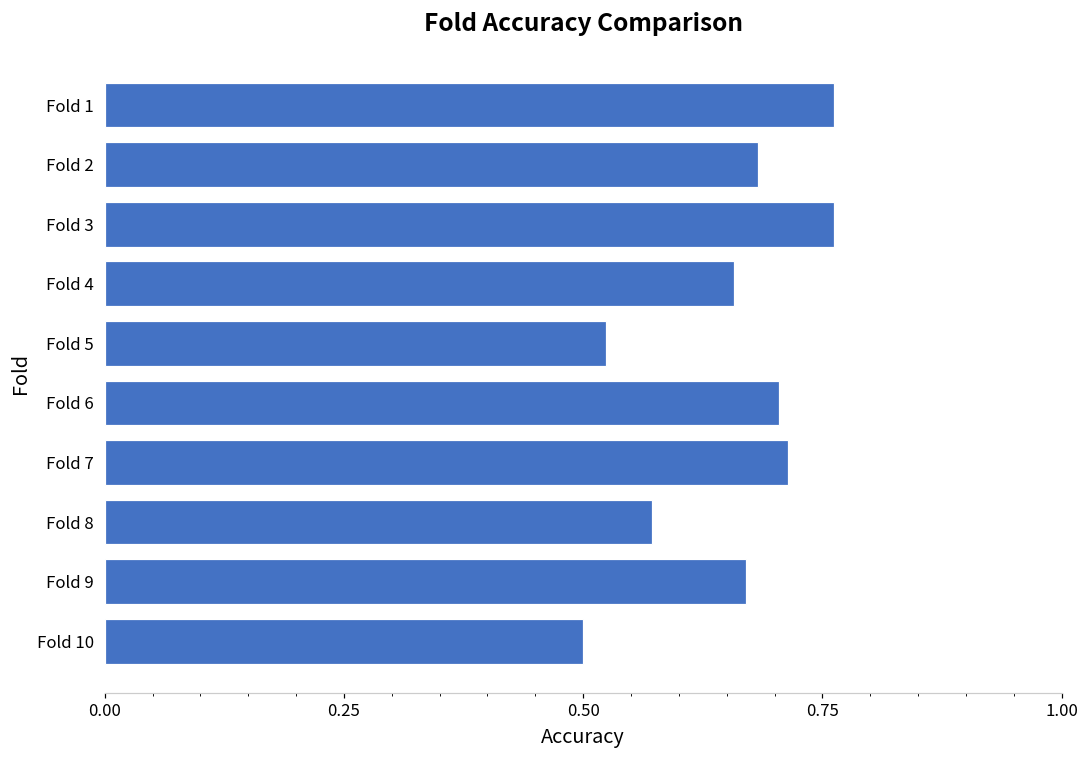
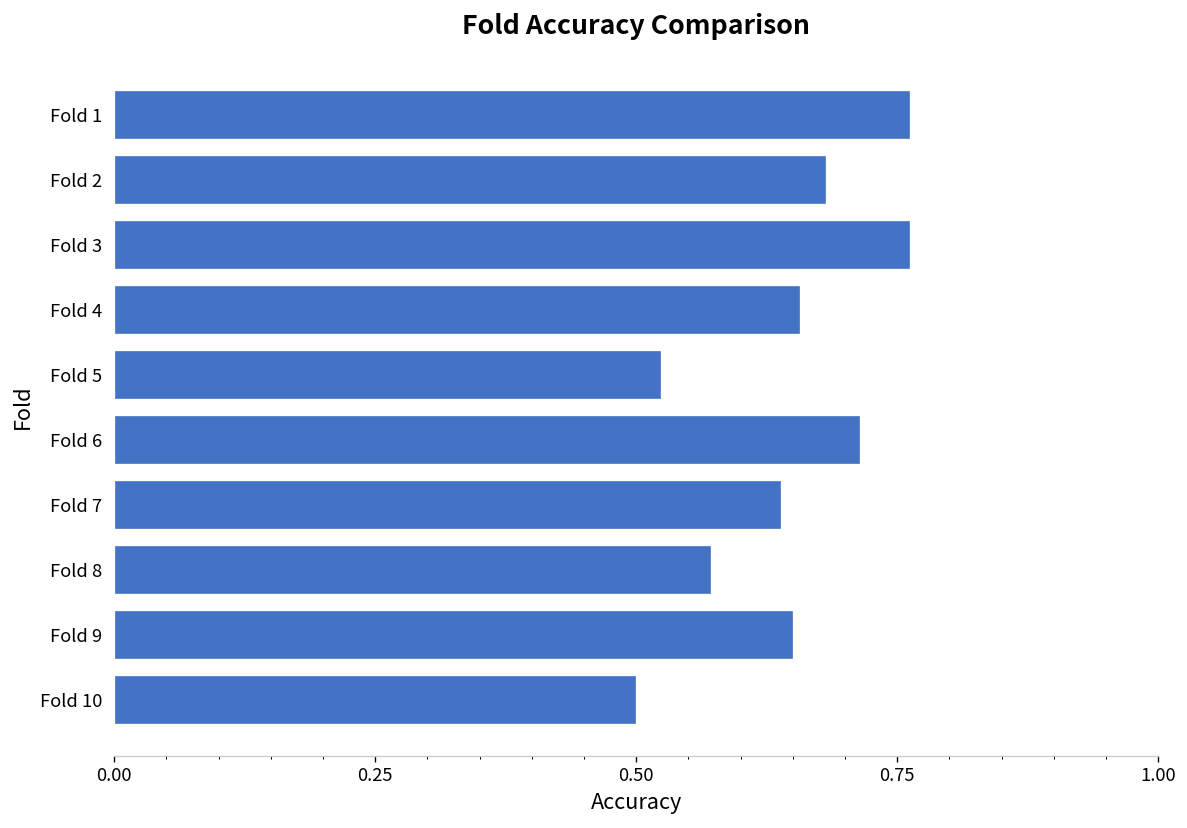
Fold 6: 0.70 -> 0.71
Fold 7: 0.71 -> 0.64
Fold 9: 0.67 -> 0.65
